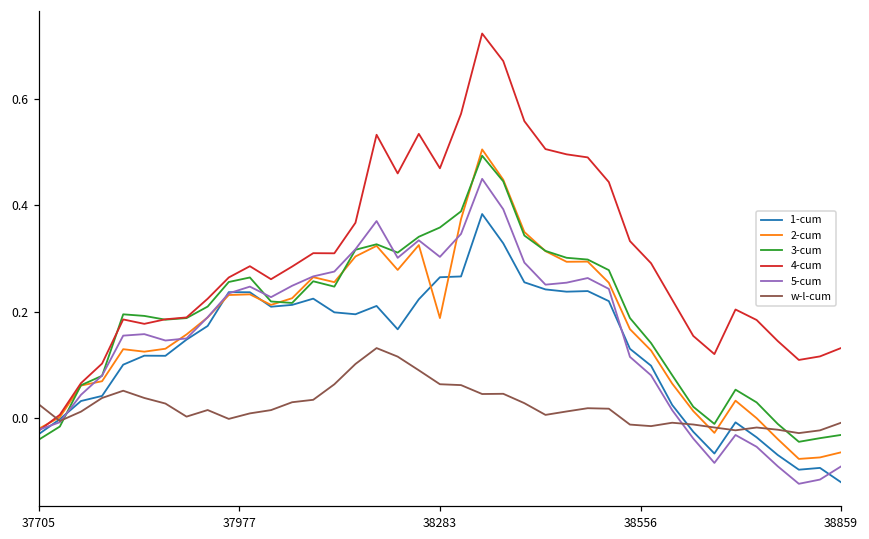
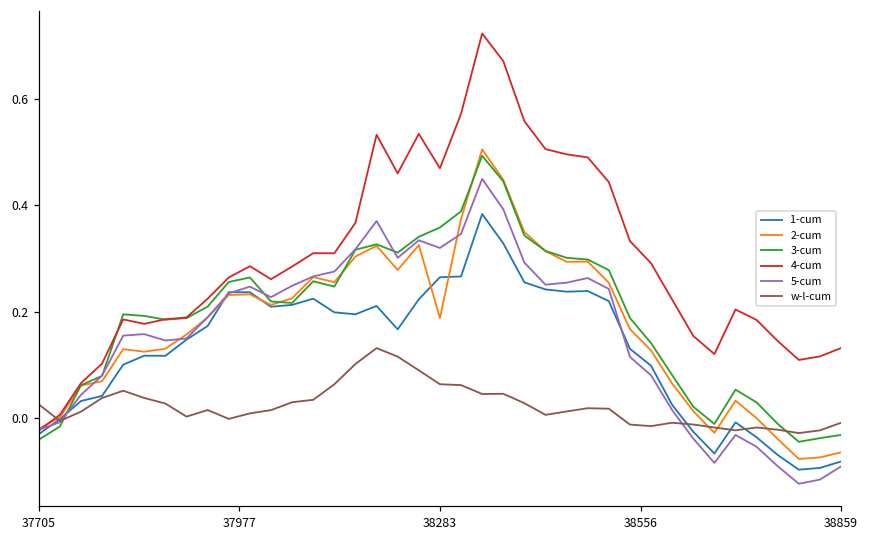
5-cum, 38283: 0.30 -> 0.32
1-cum, 38859: -0.12 -> -0.08
